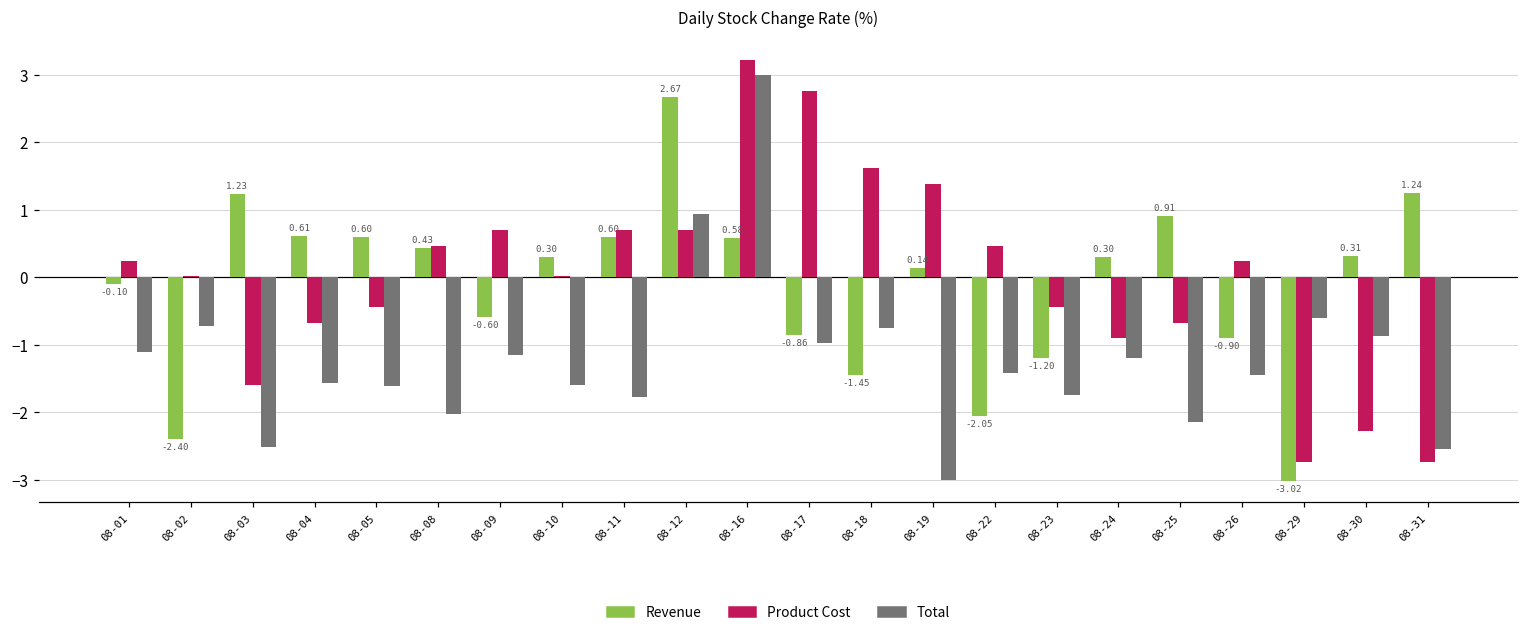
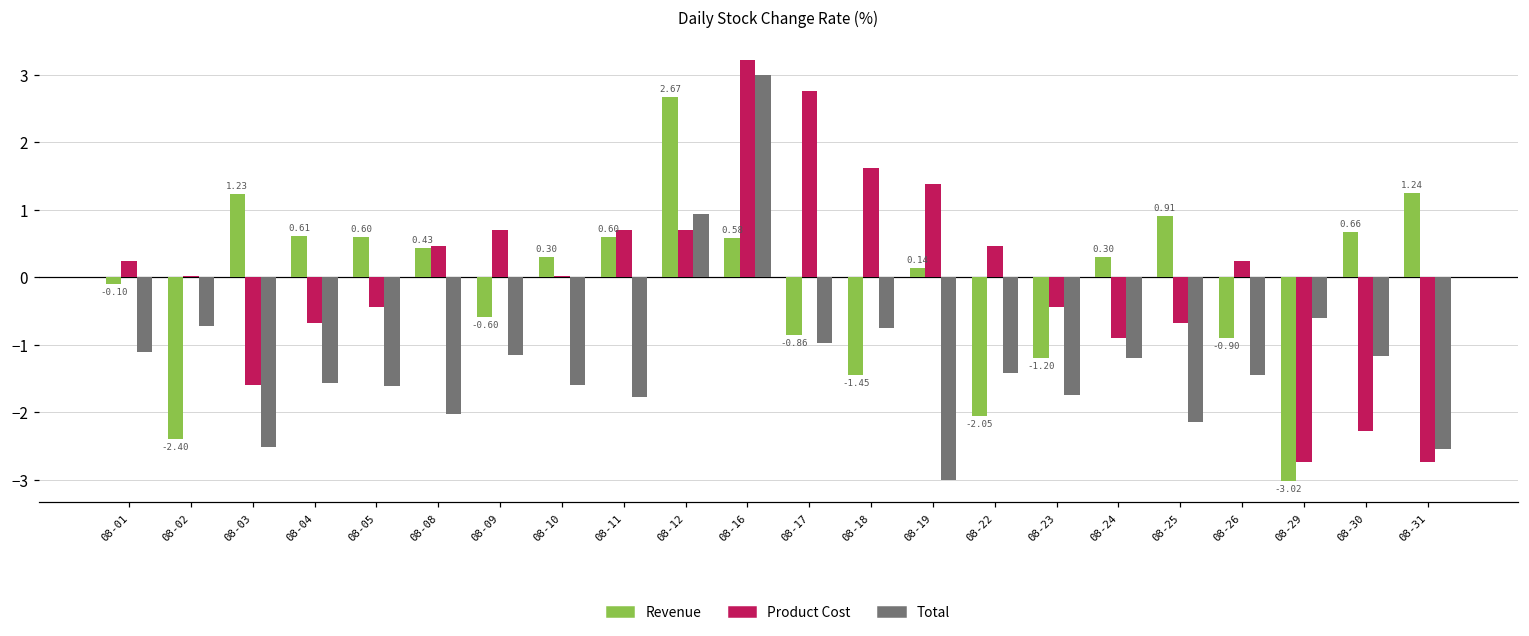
Revenue, 08-30: 0.31 -> 0.66
Total, 08-30: -0.9 -> -1.2
